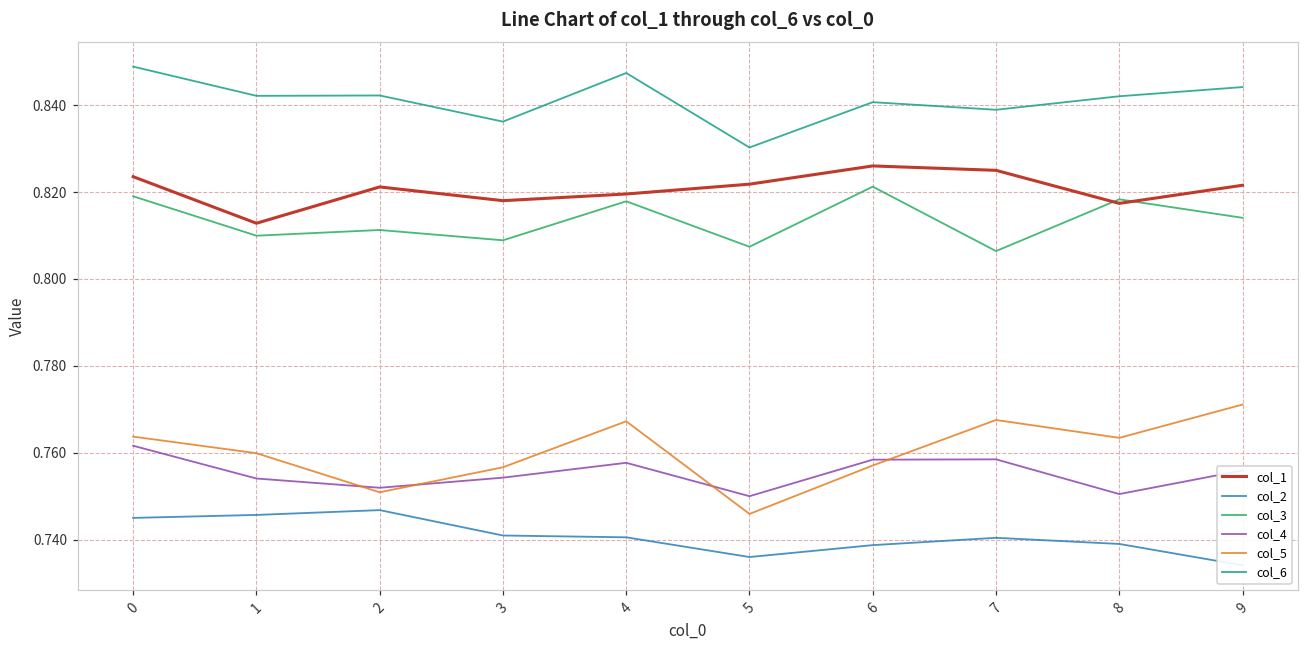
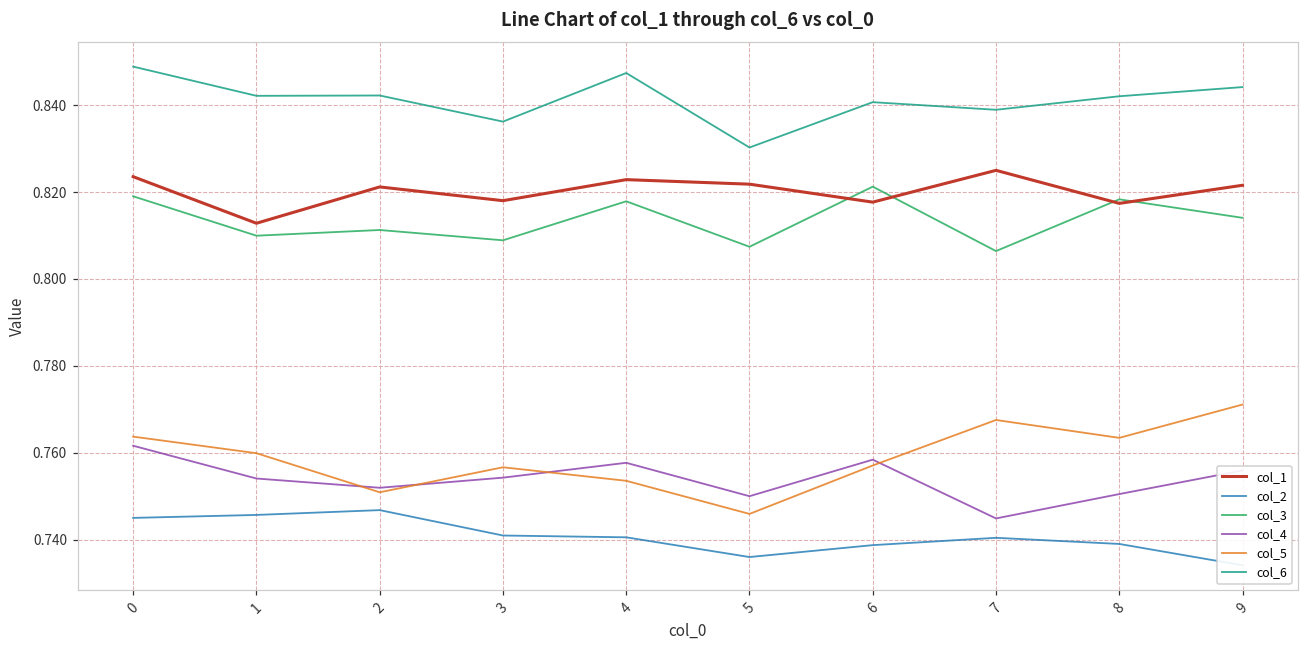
col_1, 4: 0.820 -> 0.823
col_5, 4: 0.767 -> 0.754
col_1, 6: 0.826 -> 0.818
col_4, 7: 0.758 -> 0.745
